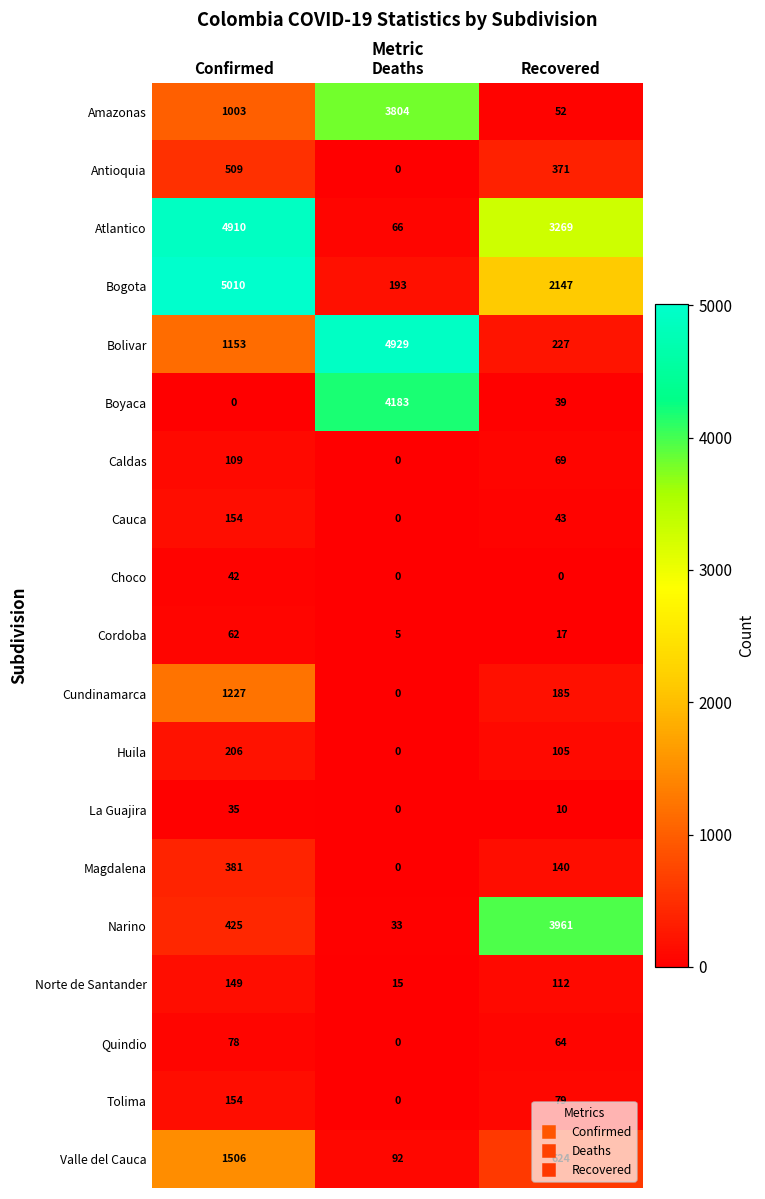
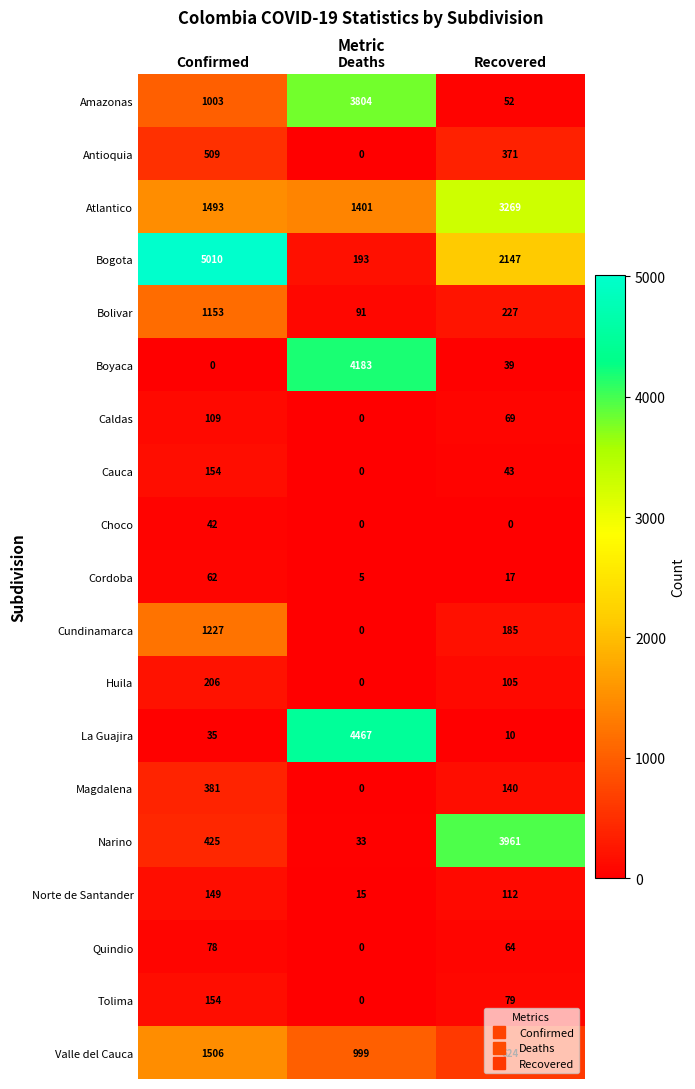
Atlantico, Confirmed: 4910 -> 1493
Atlantico, Deaths: 66 -> 1401
Bolivar, Deaths: 4929 -> 91
La Guajira, Deaths: 0 -> 4467
Valle del Cauca, Deaths: 92 -> 999
